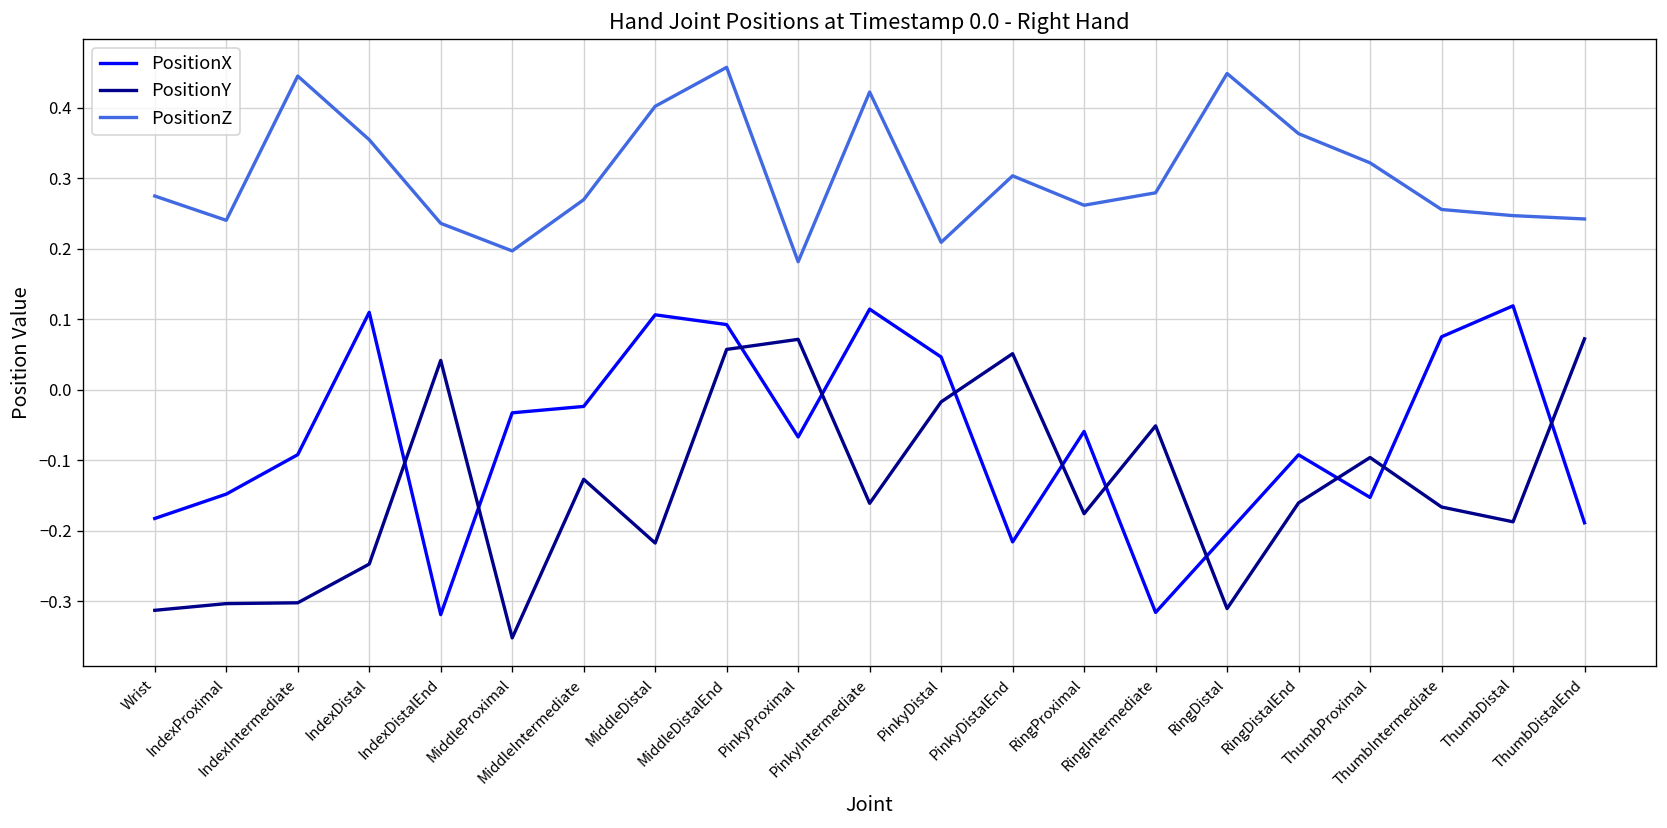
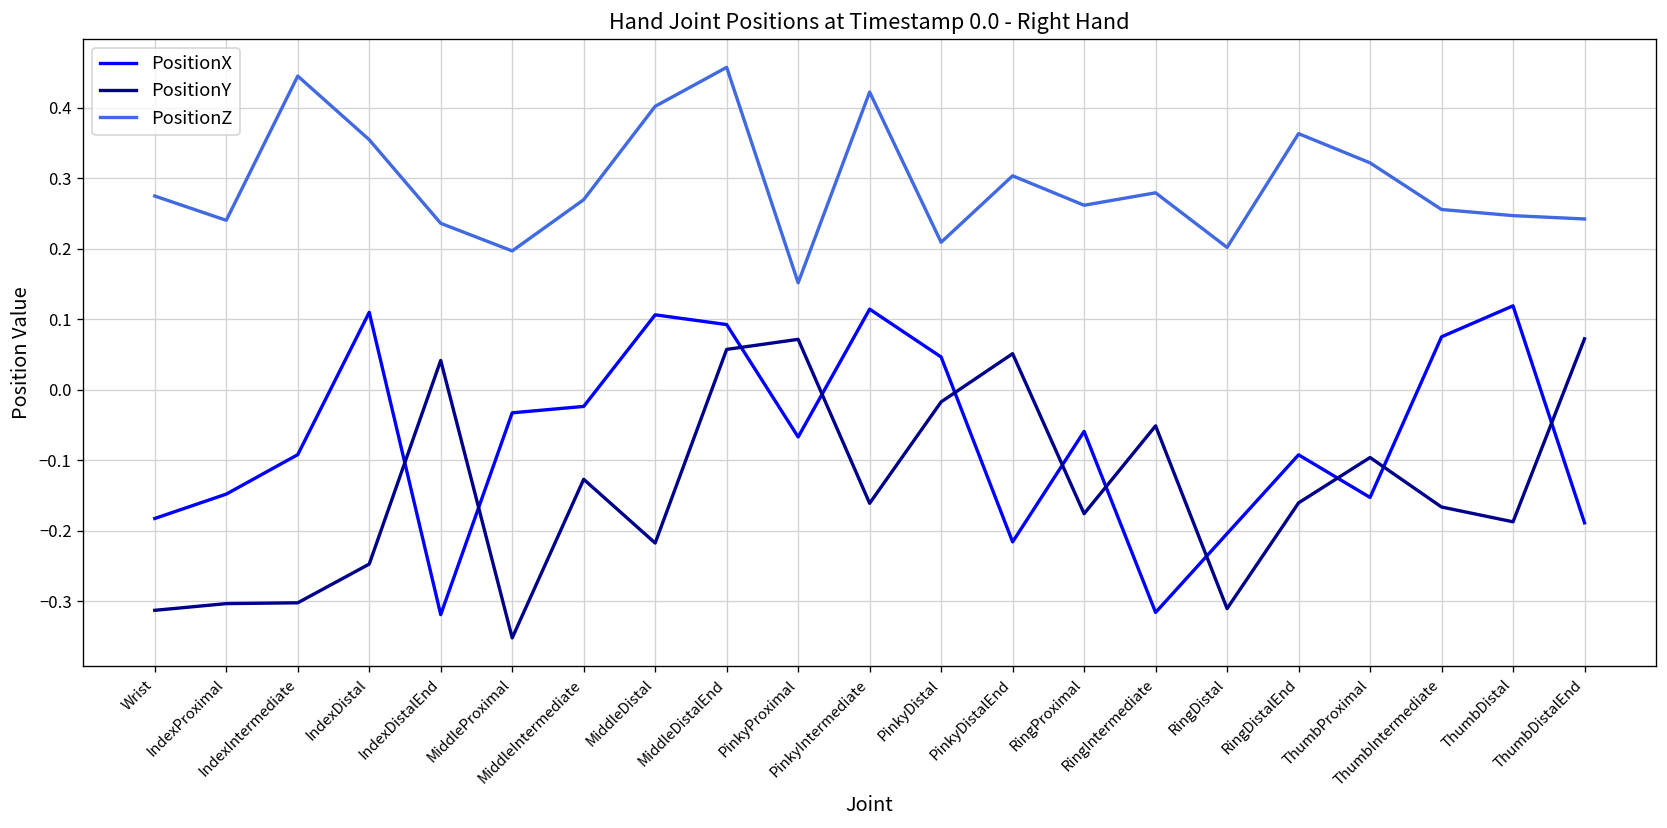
PositionZ, PinkyProximal: 0.18 -> 0.15
PositionZ, RingDistal: 0.45 -> 0.20
